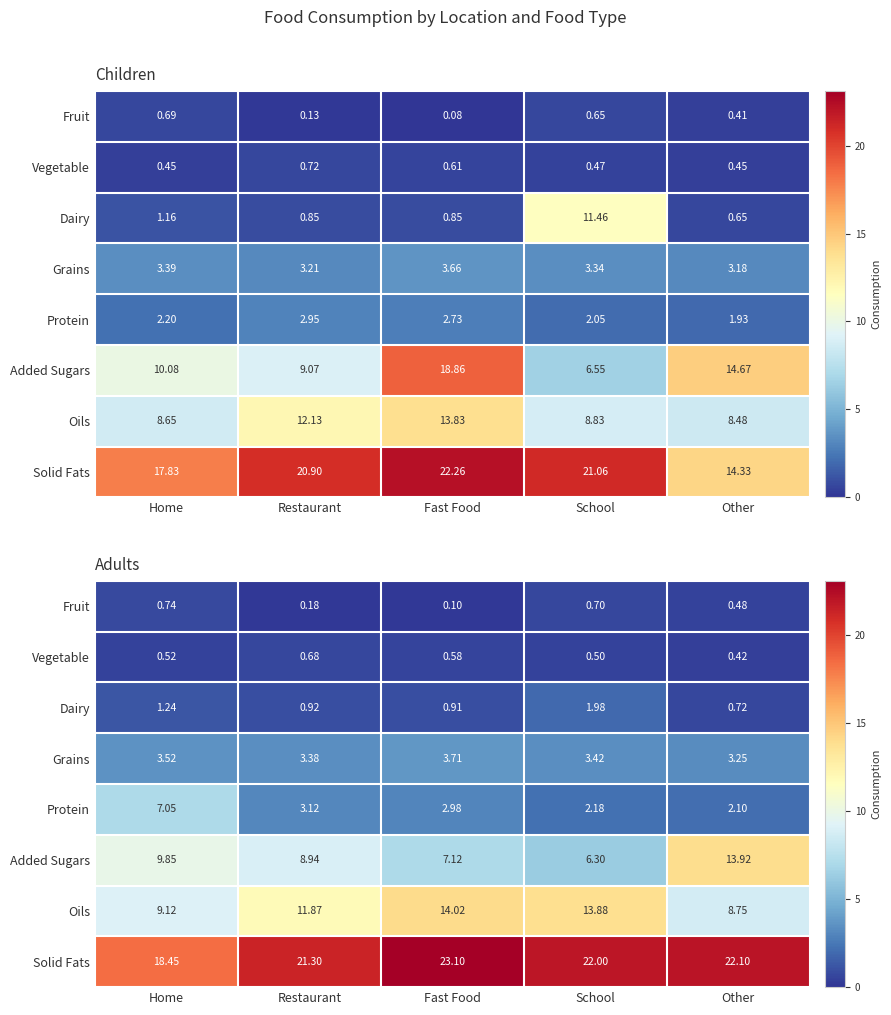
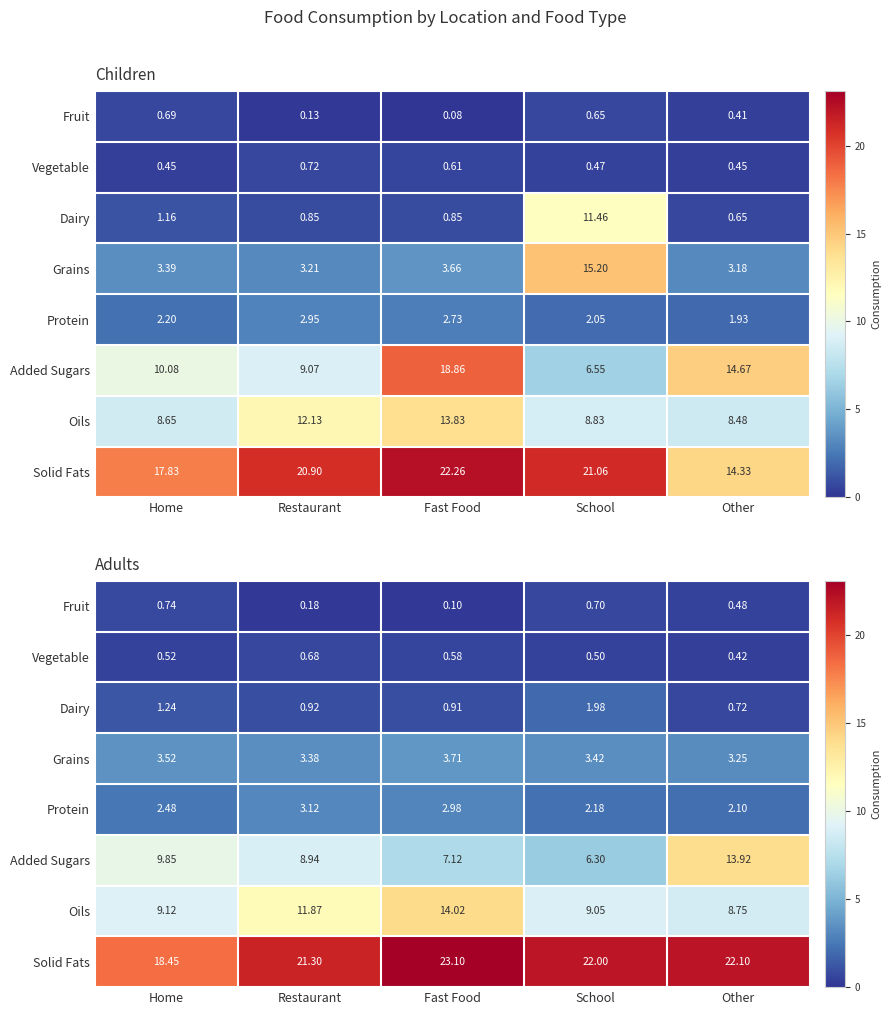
Children, Grains, School: 3.34 -> 15.20
Adults, Protein, Home: 7.05 -> 2.48
Adults, Oils, School: 13.88 -> 9.05
